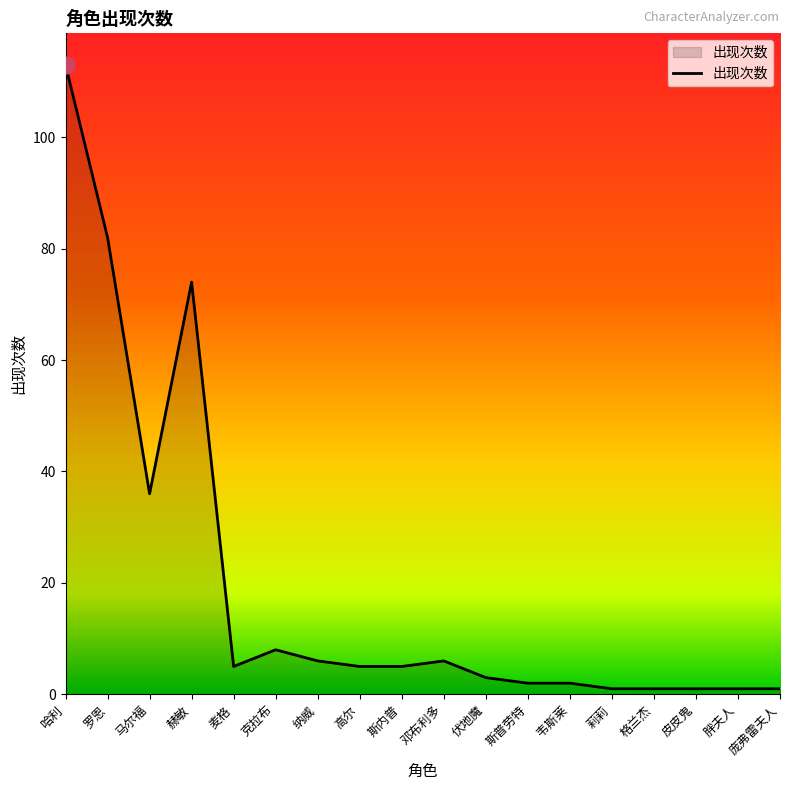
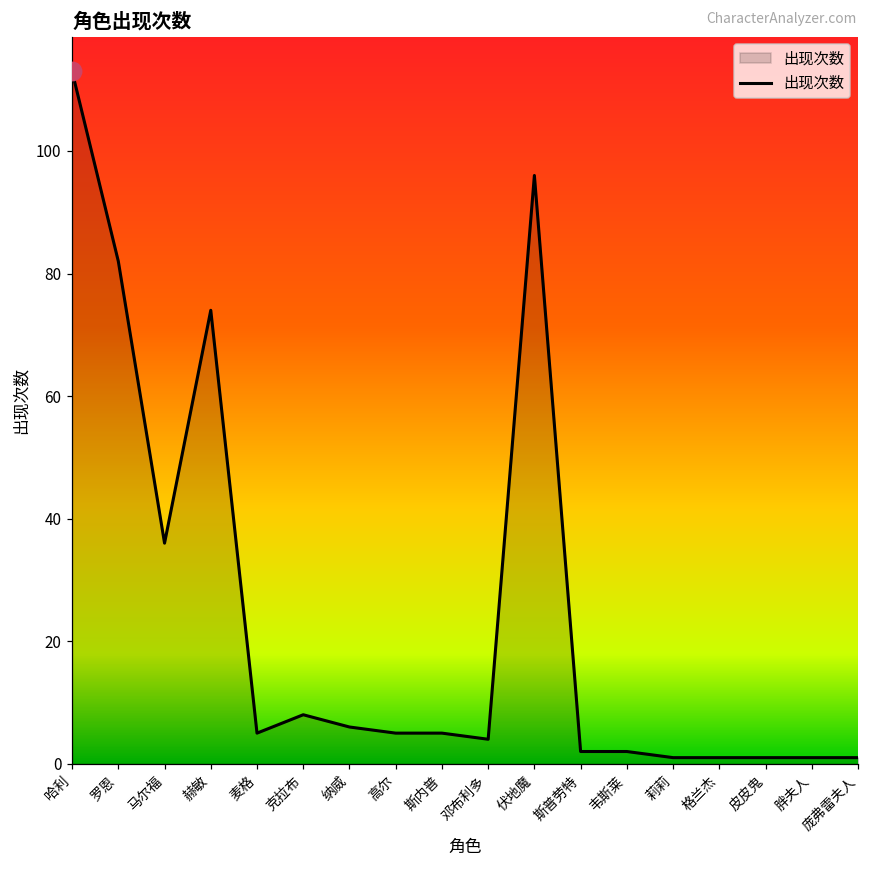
出现次数, 邓布利多: 6 -> 4
出现次数, 伏地魔: 3 -> 96
